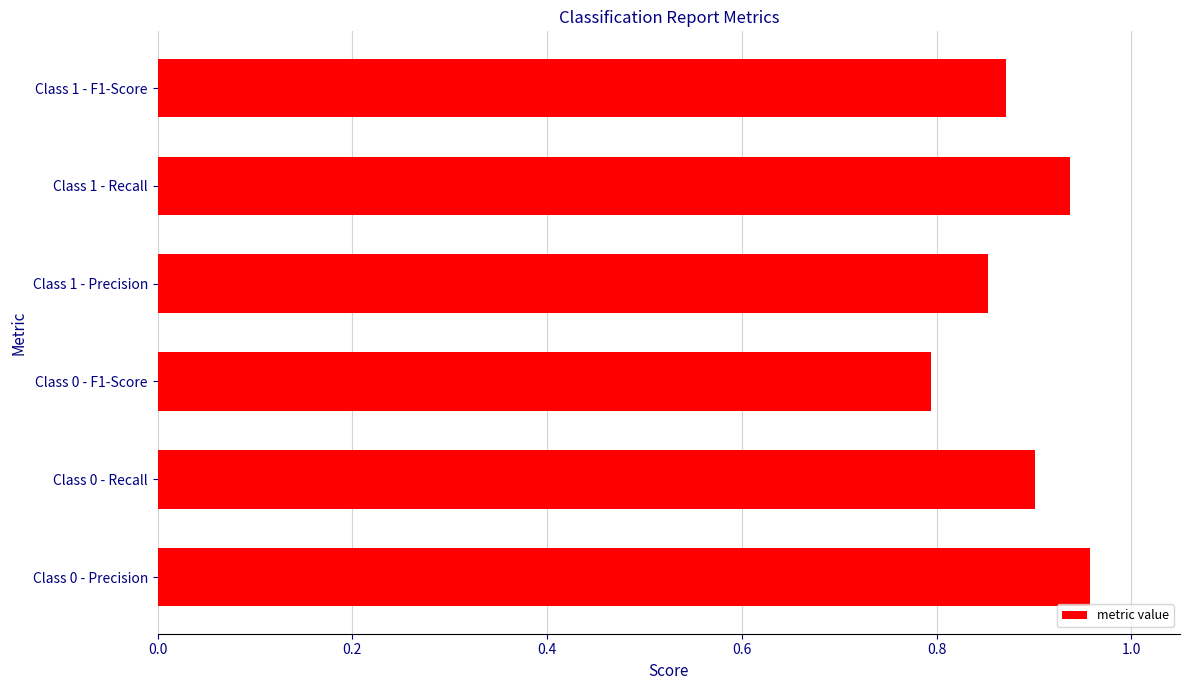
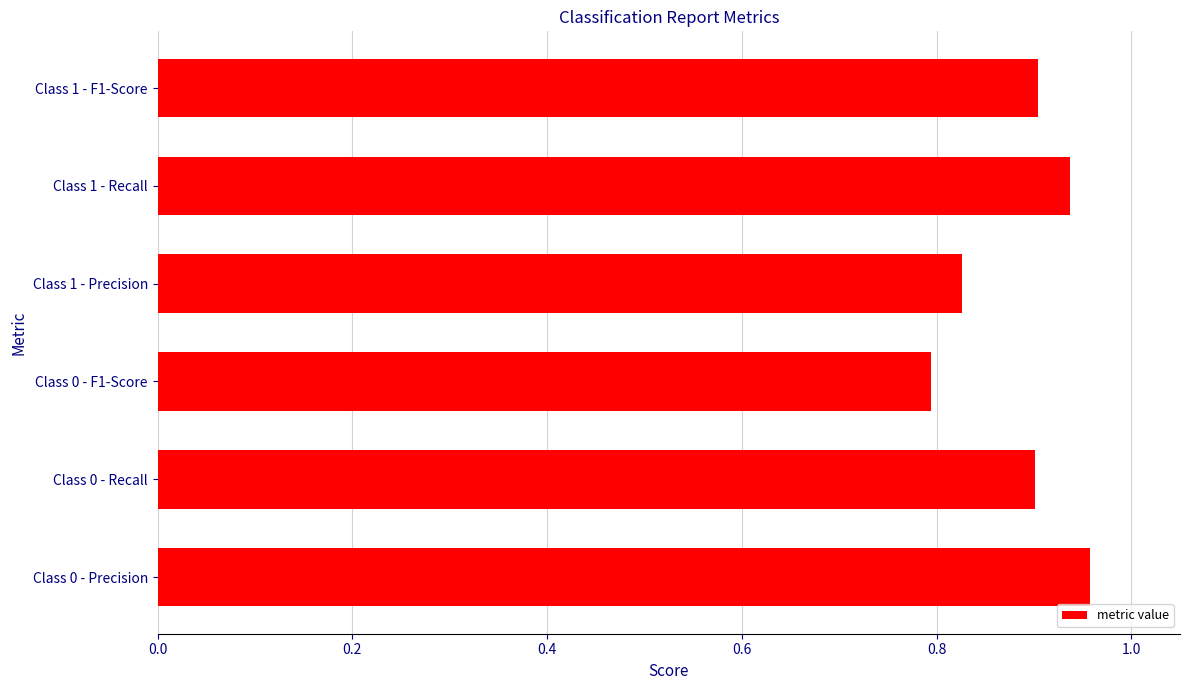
Class 1 - F1-Score: 0.87 -> 0.90
Class 1 - Precision: 0.85 -> 0.83
